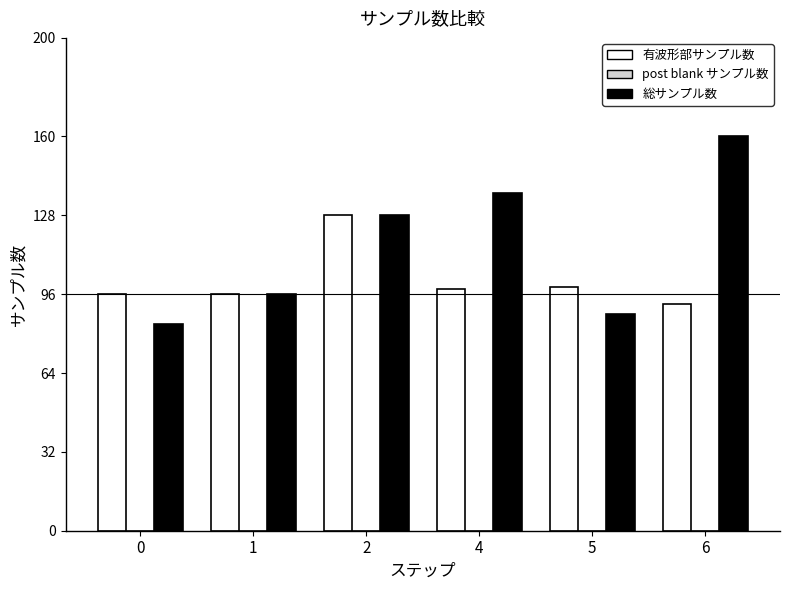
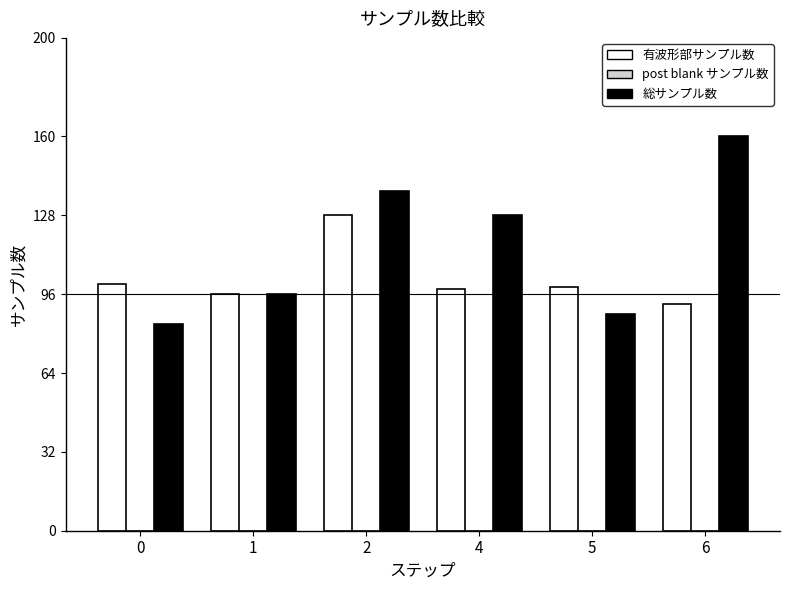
有波形部サンプル数, 0: 96 -> 100
総サンプル数, 2: 128 -> 138
総サンプル数, 4: 137 -> 128
